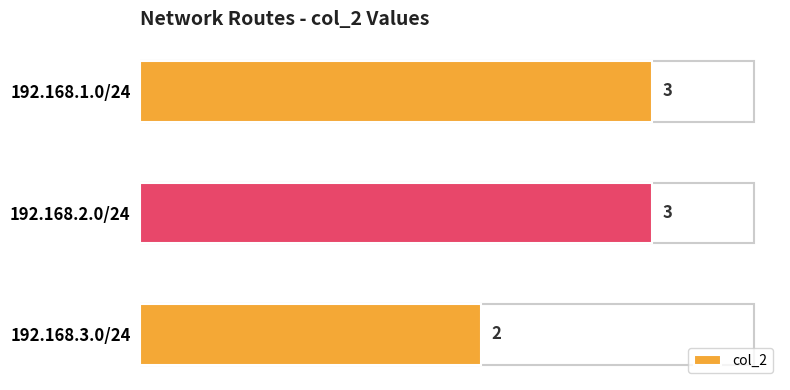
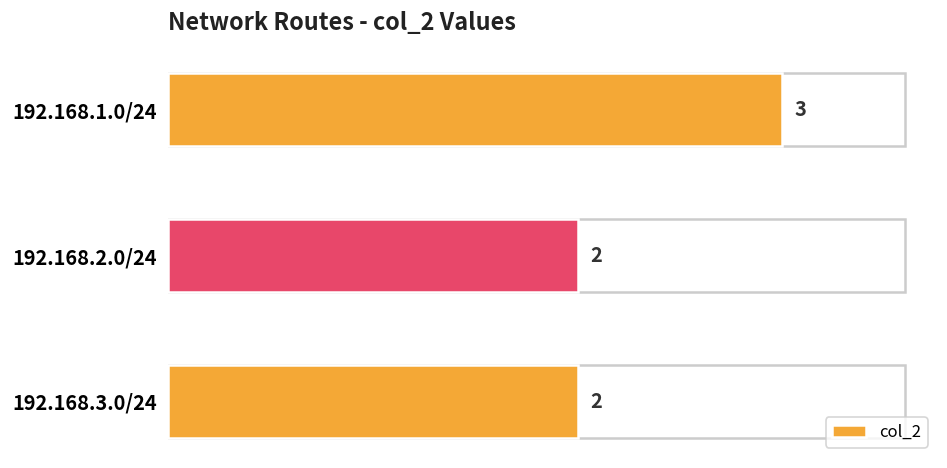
192.168.2.0/24: 3 -> 2
